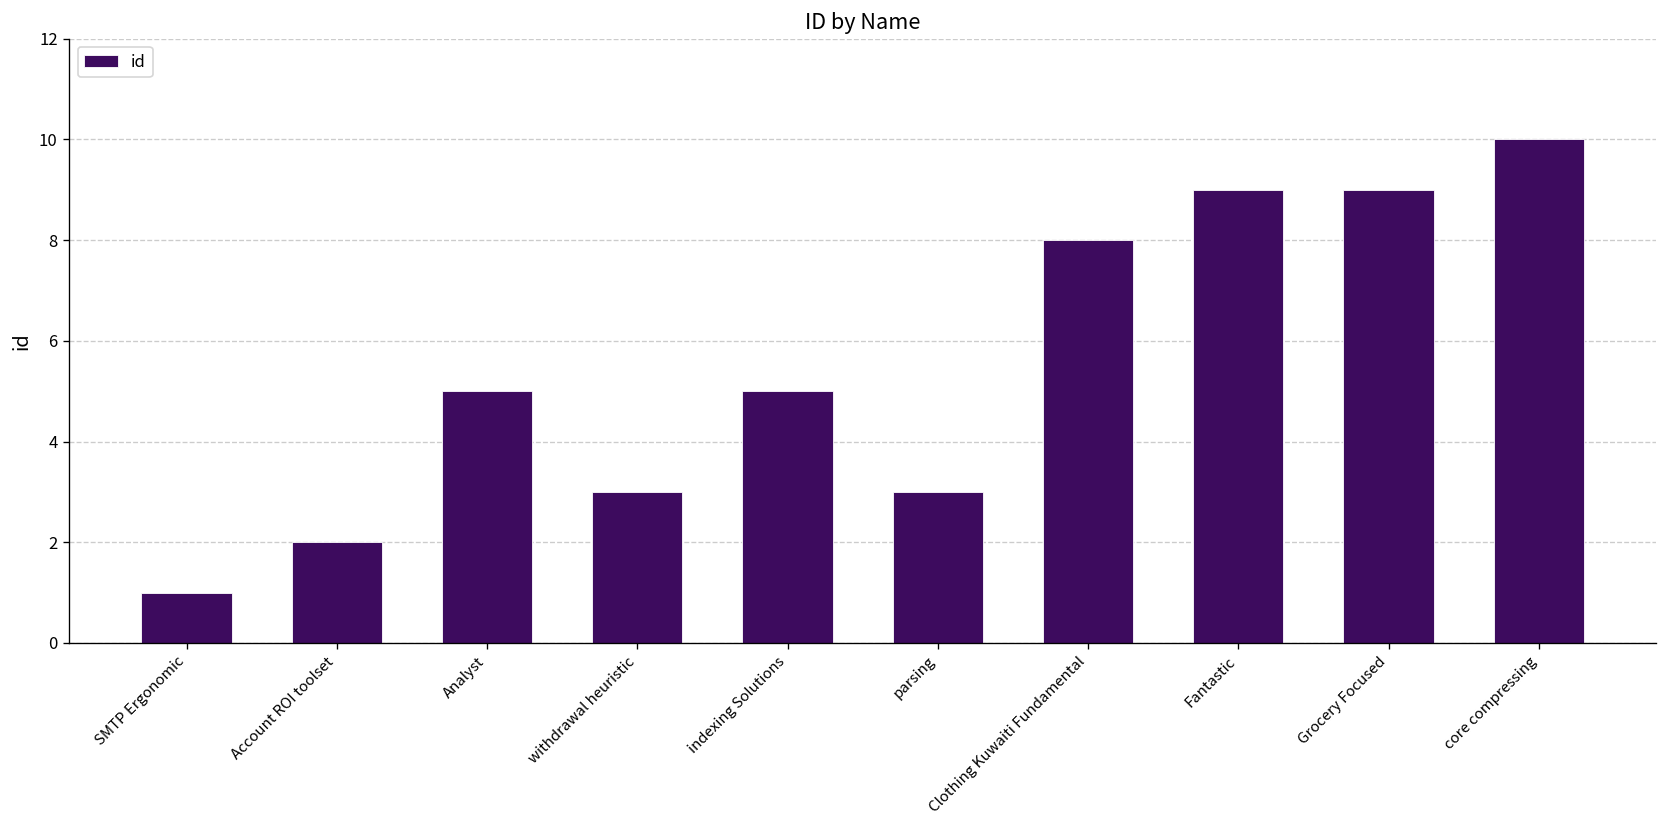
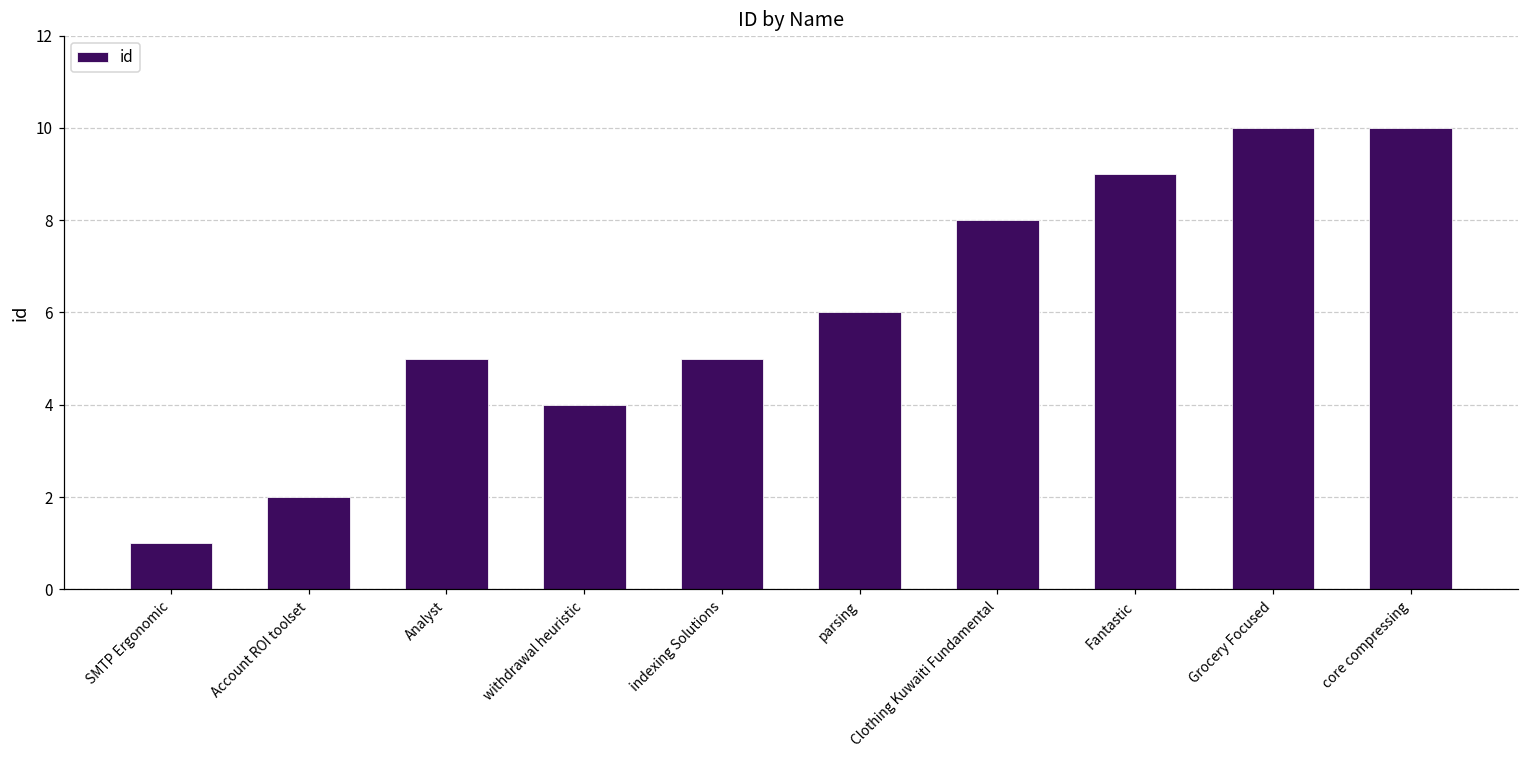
withdrawal heuristic: 3 -> 4
parsing: 3 -> 6
Grocery Focused: 9 -> 10
